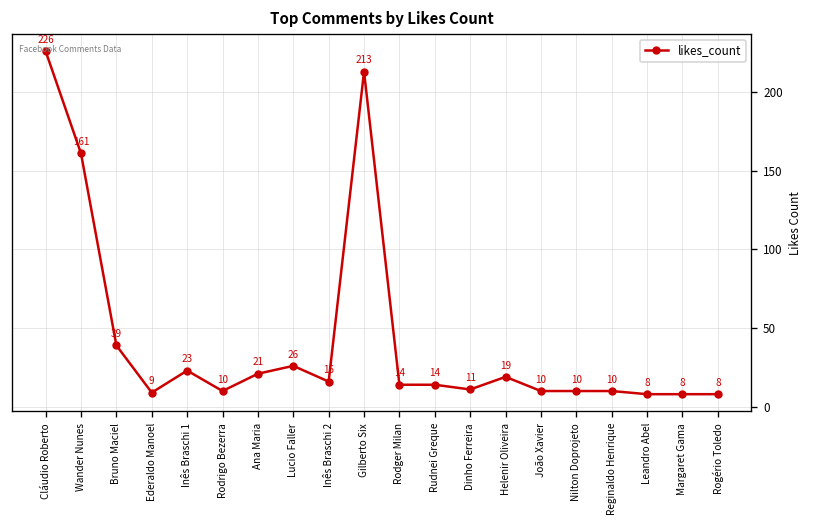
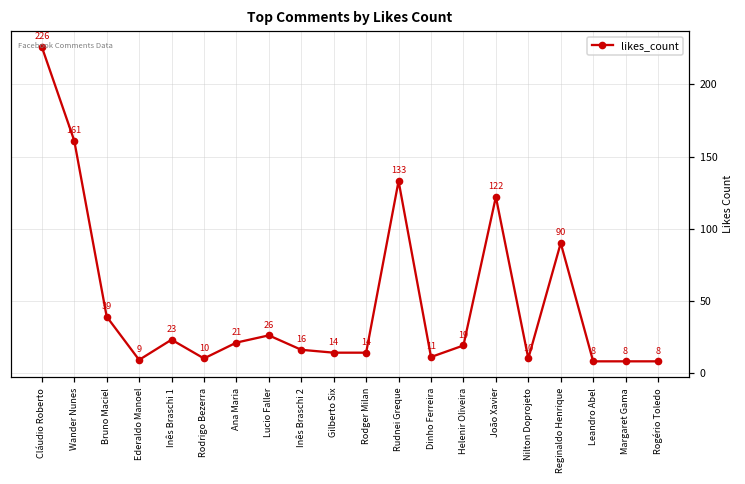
Gilberto Six: 213 -> 14
Rudnei Greque: 14 -> 133
João Xavier: 10 -> 122
Reginaldo Henrique: 10 -> 90
